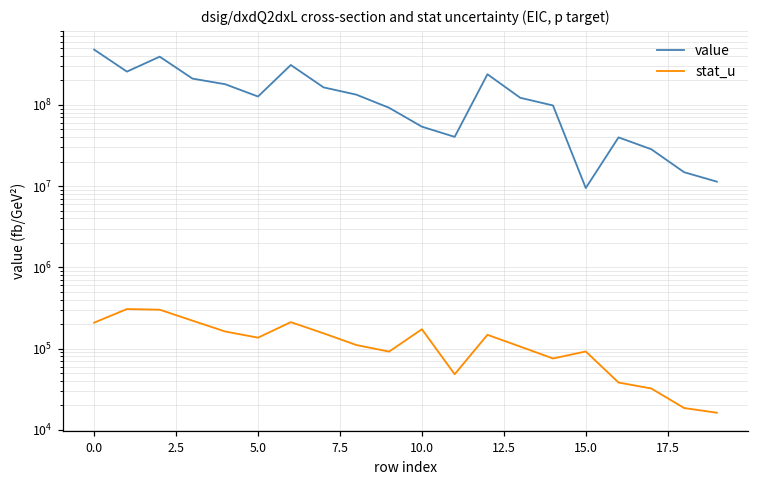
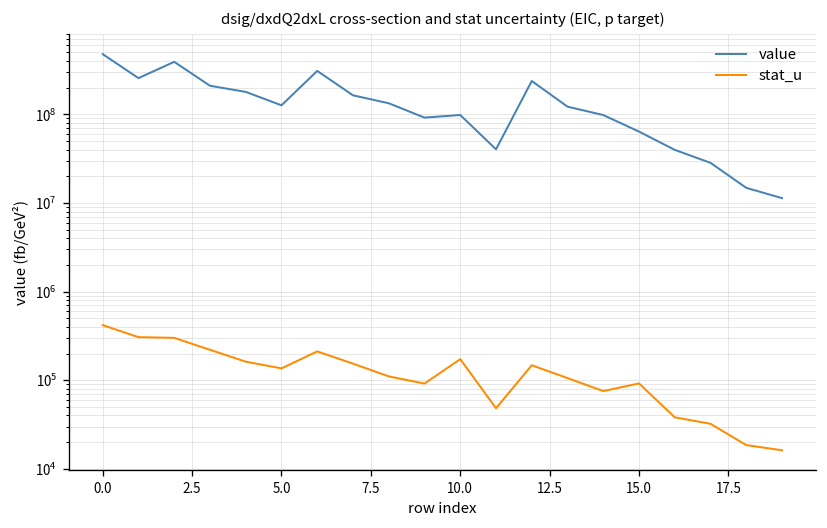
stat_u, 0.0: 210000 -> 400000
value, 10.0: 50000000 -> 100000000
value, 15.0: 9000000 -> 60000000
